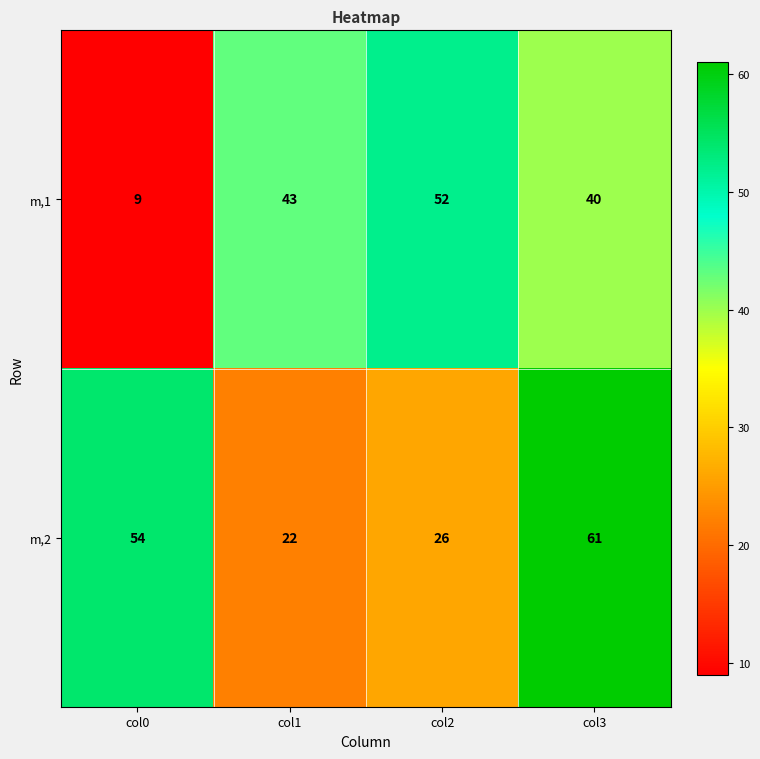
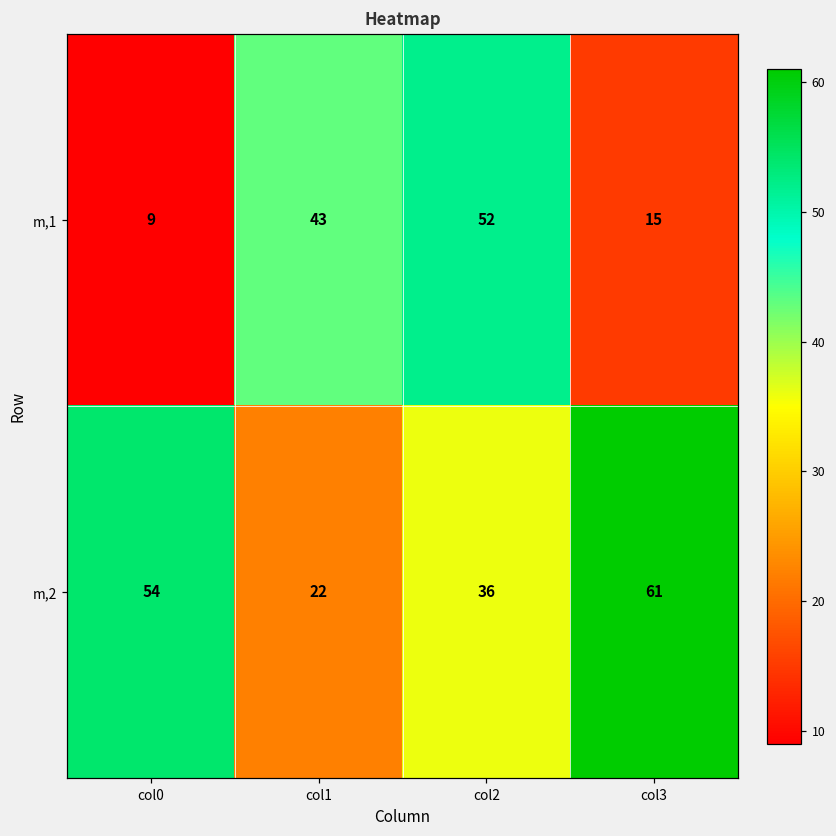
m,1, col3: 40 -> 15
m,2, col2: 26 -> 36
